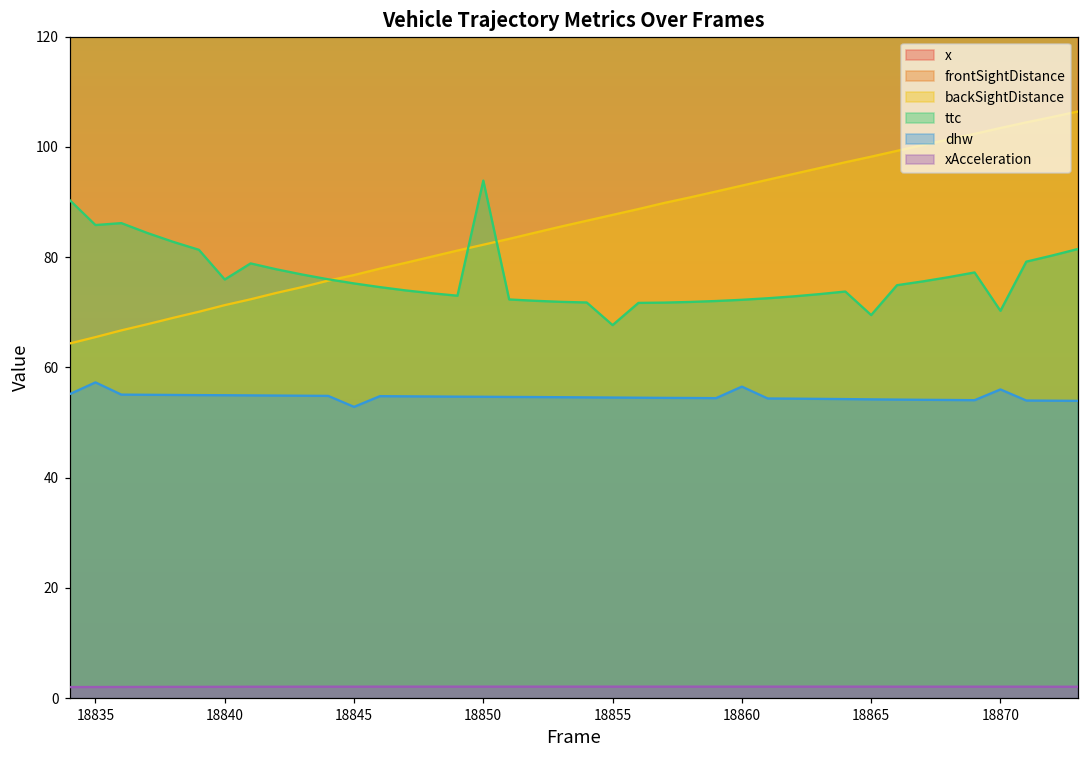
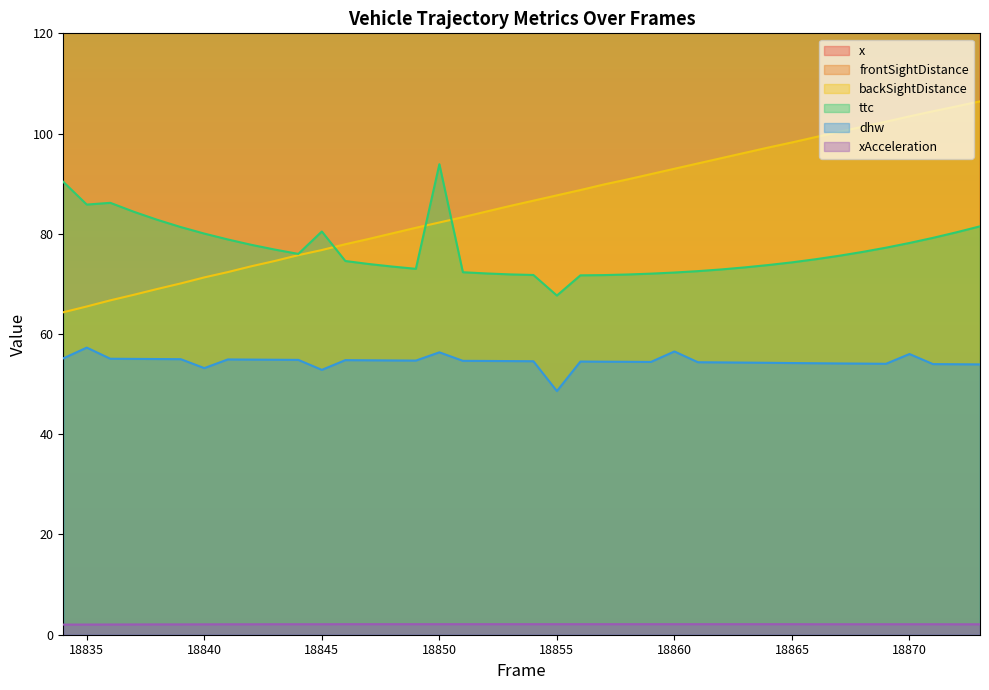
ttc, 18840: 76 -> 80
dhw, 18840: 55 -> 53
ttc, 18845: 75 -> 80
dhw, 18850: 55 -> 56
dhw, 18855: 55 -> 49
ttc, 18865: 70 -> 74
ttc, 18870: 70 -> 78
